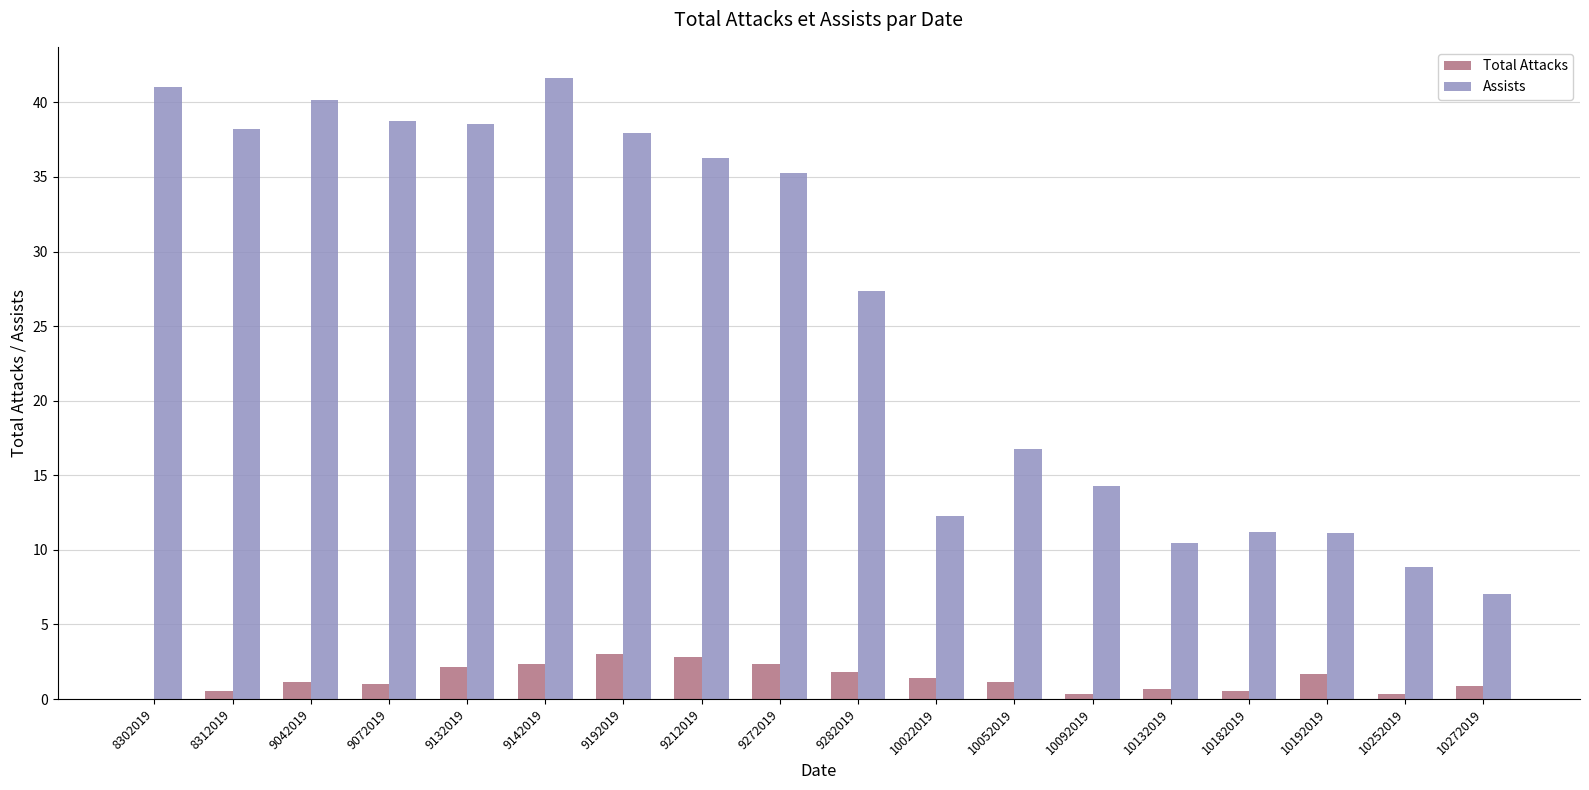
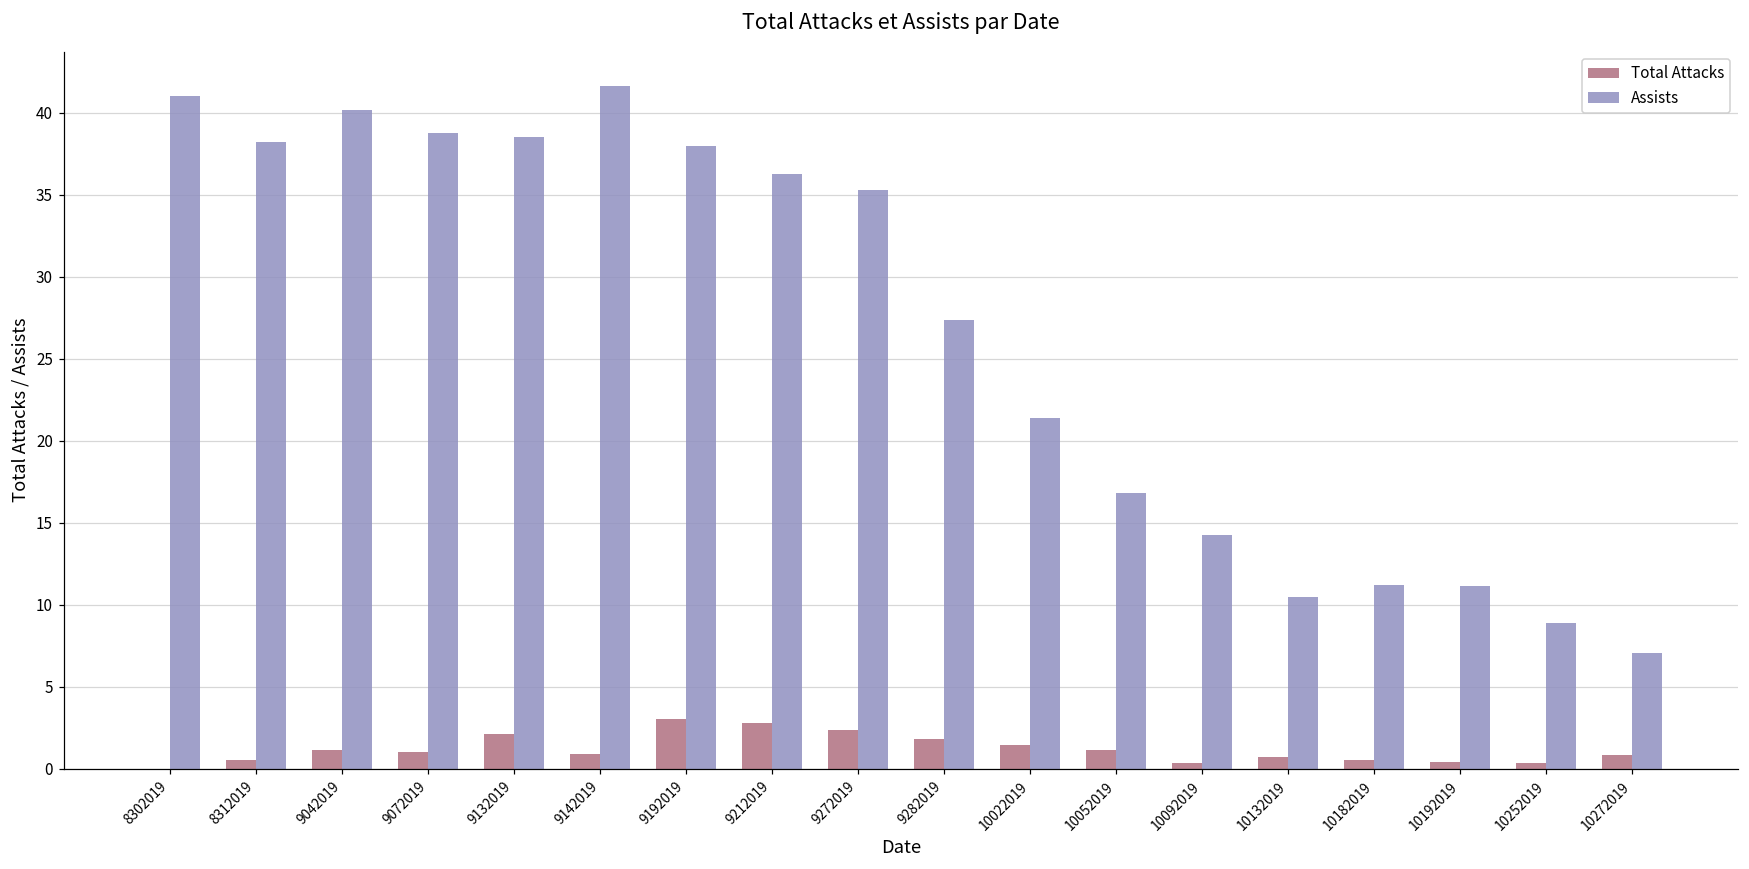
Total Attacks, 9142019: 2.4 -> 0.9
Assists, 10022019: 12.2 -> 21.4
Total Attacks, 10192019: 1.7 -> 0.4
